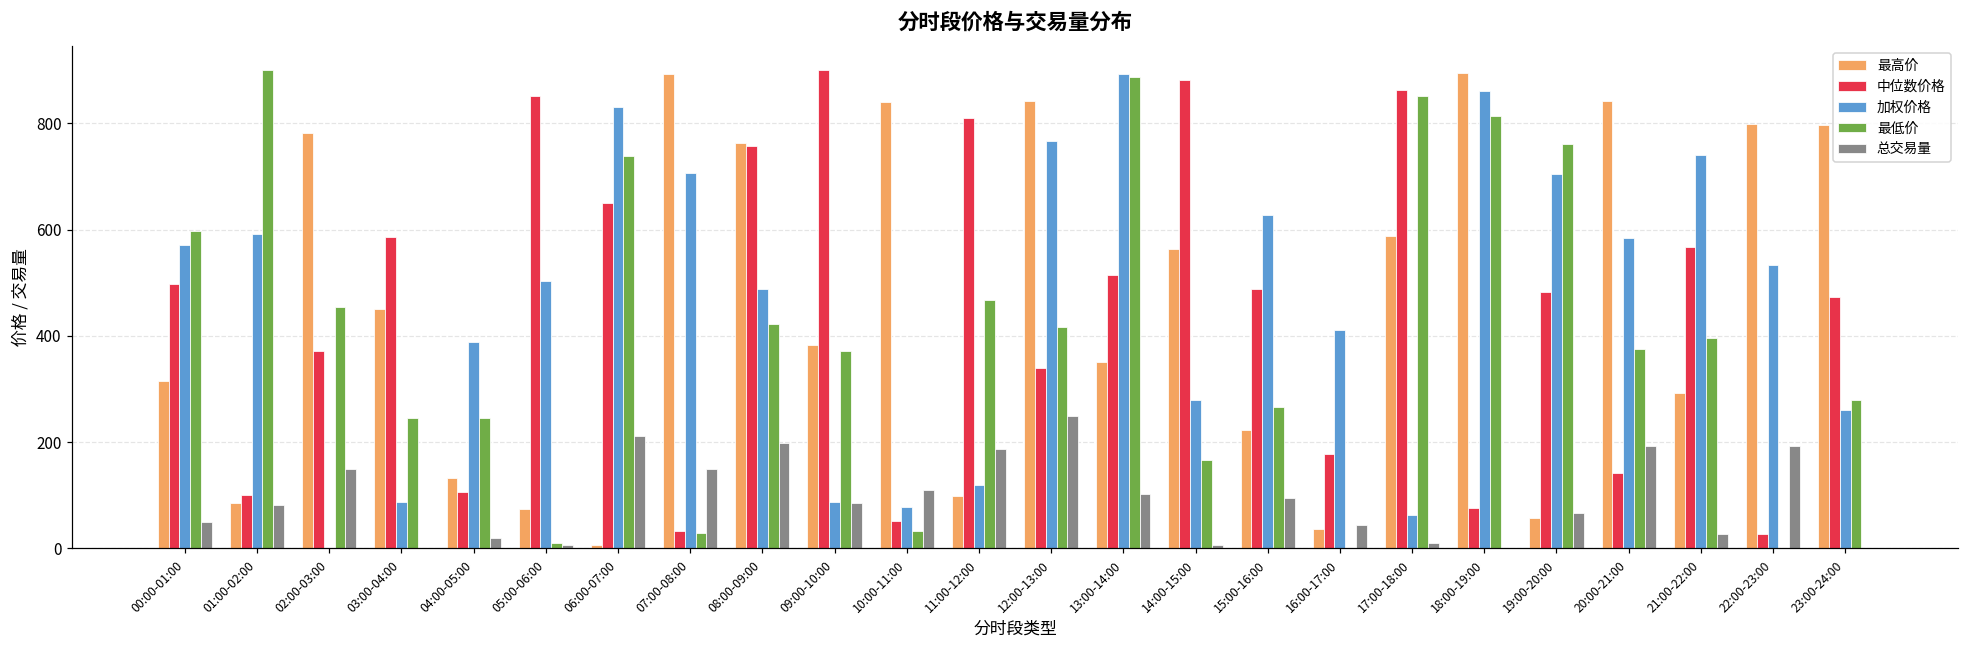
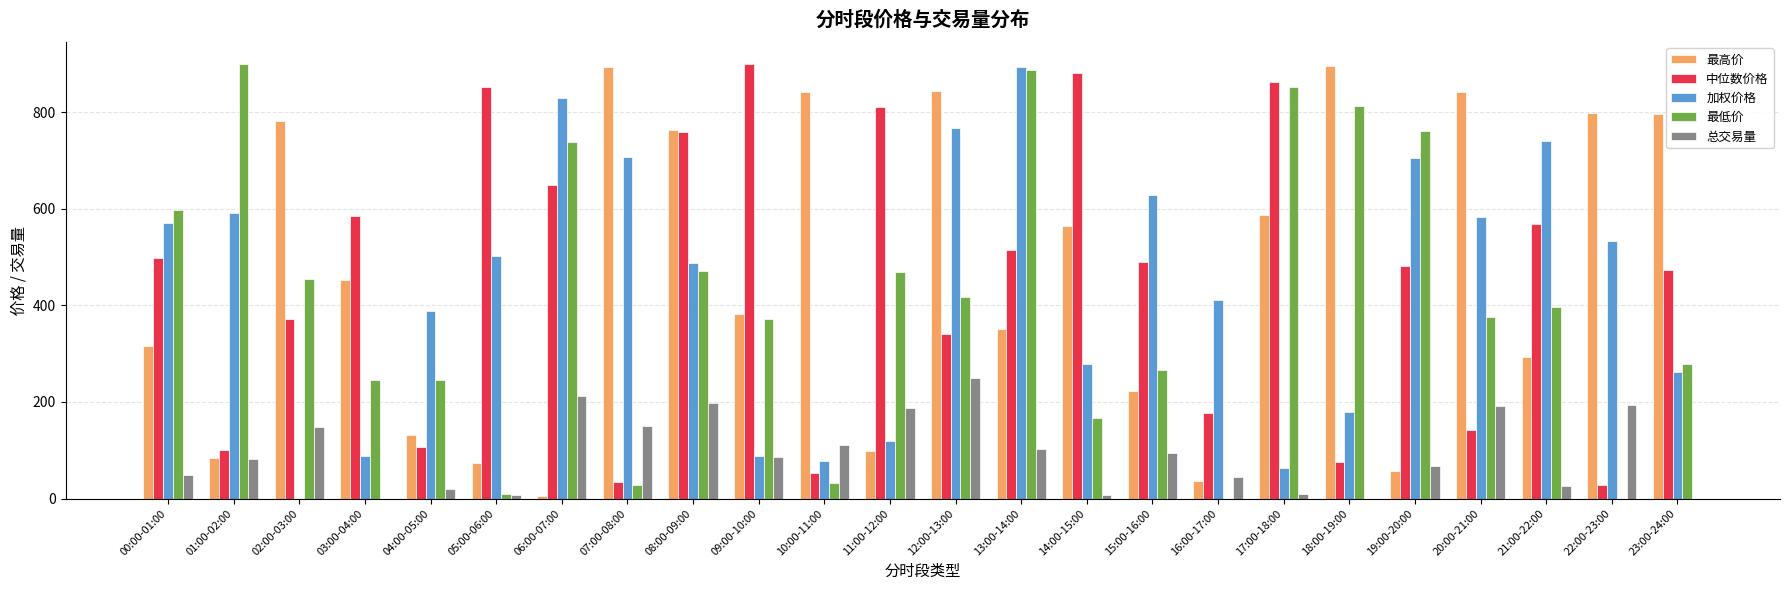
最低价, 08:00-09:00: 420 -> 470
加权价格, 18:00-19:00: 860 -> 180
